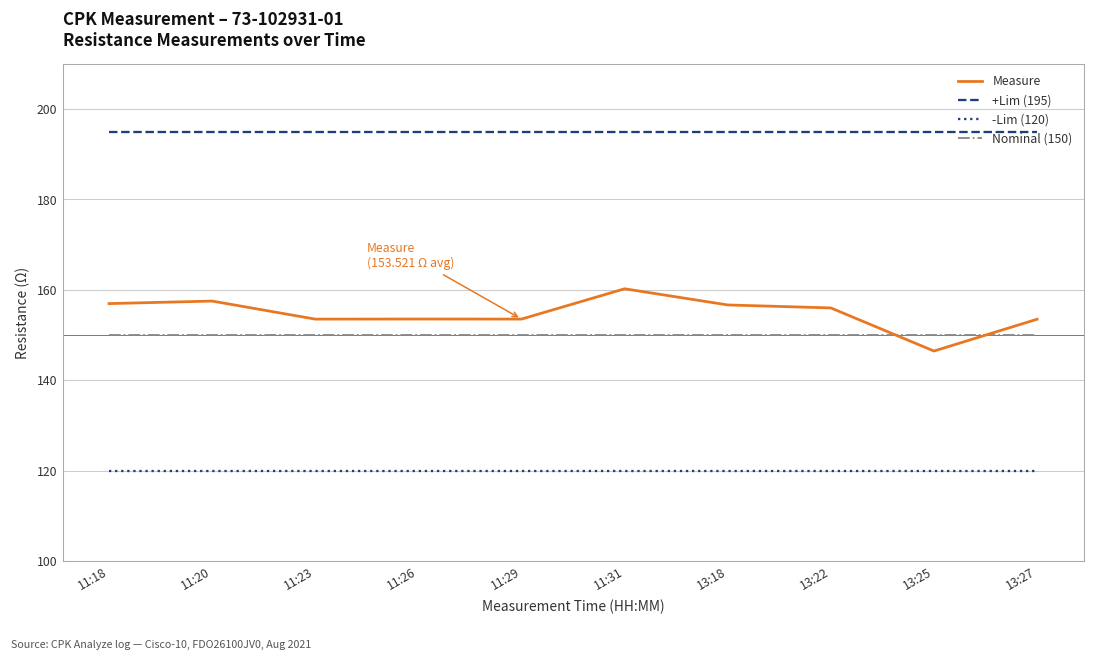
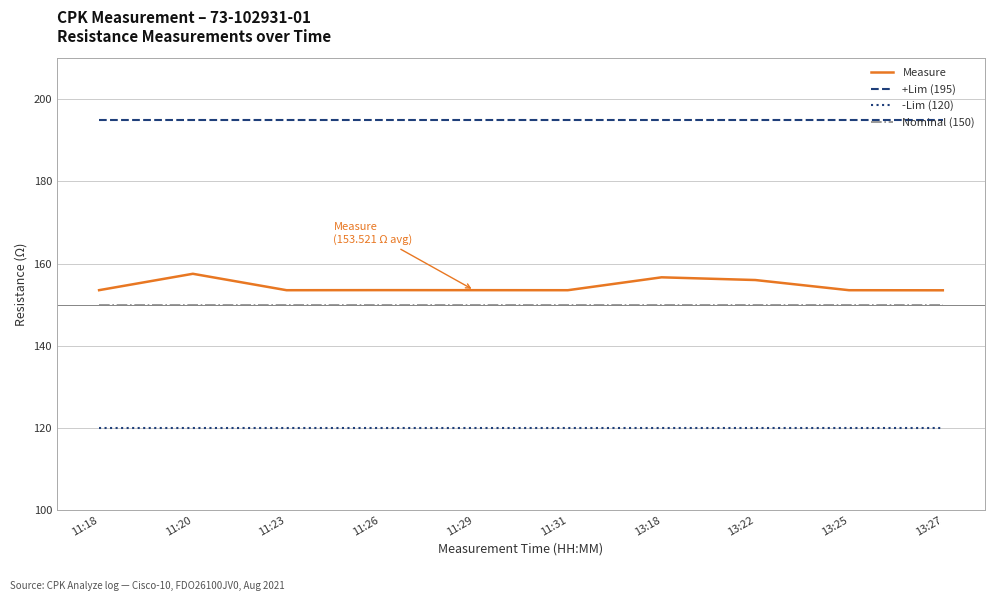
Measure, 11:18: 157 -> 154
Measure, 11:31: 160 -> 154
Measure, 13:25: 146 -> 154
